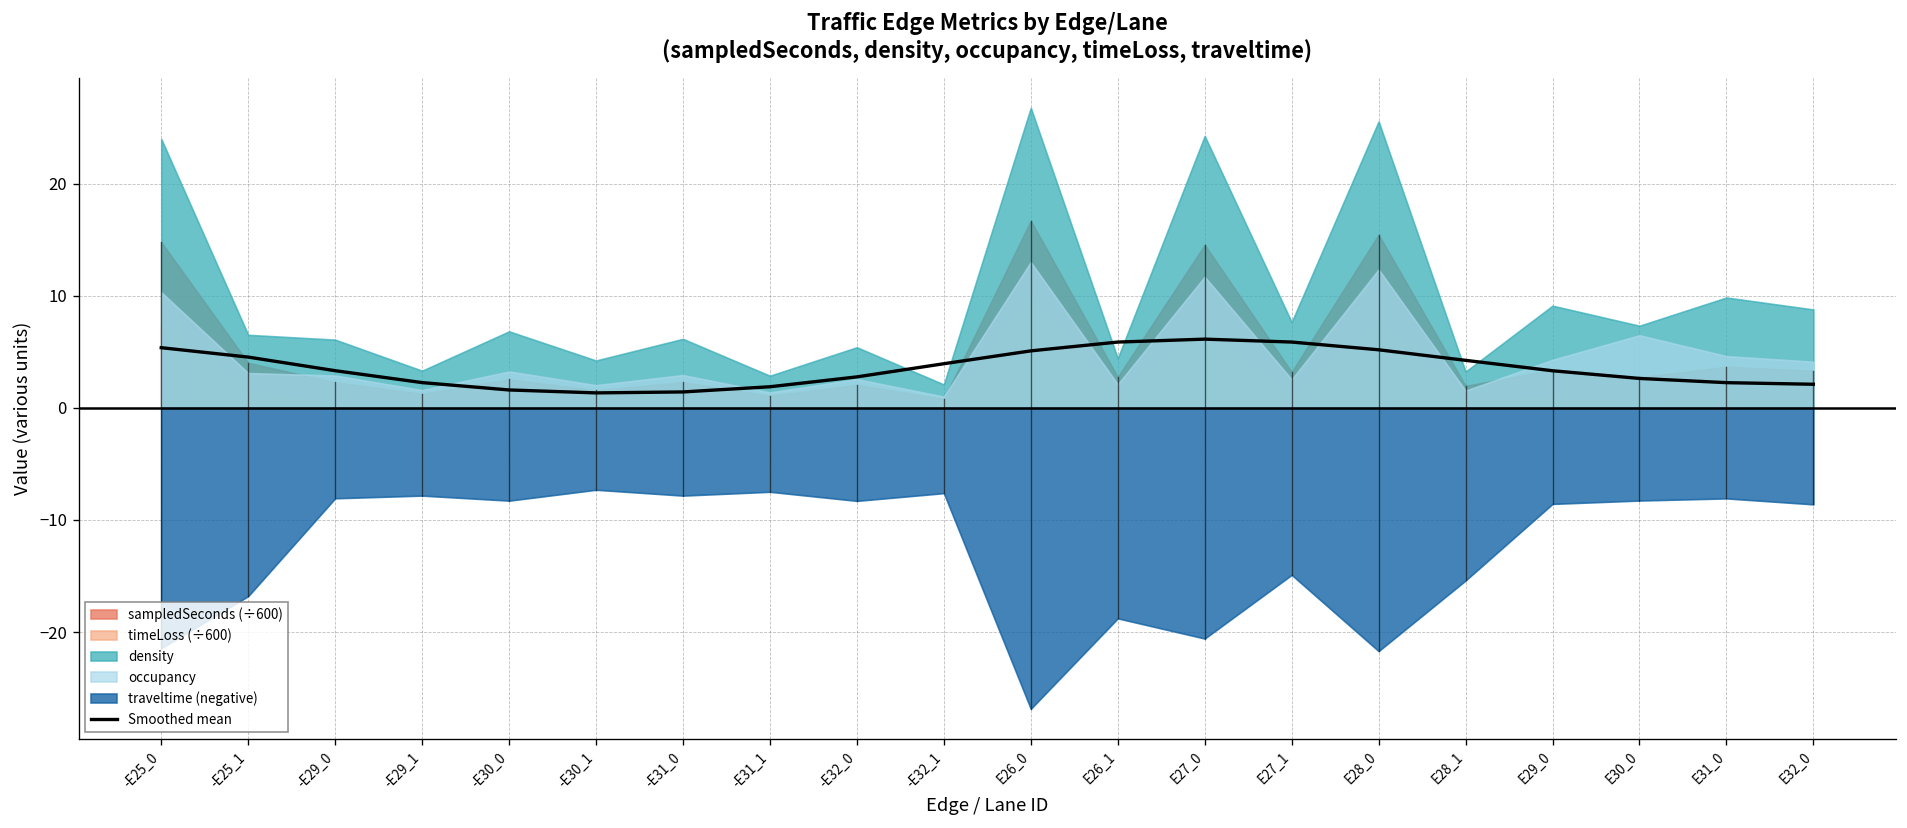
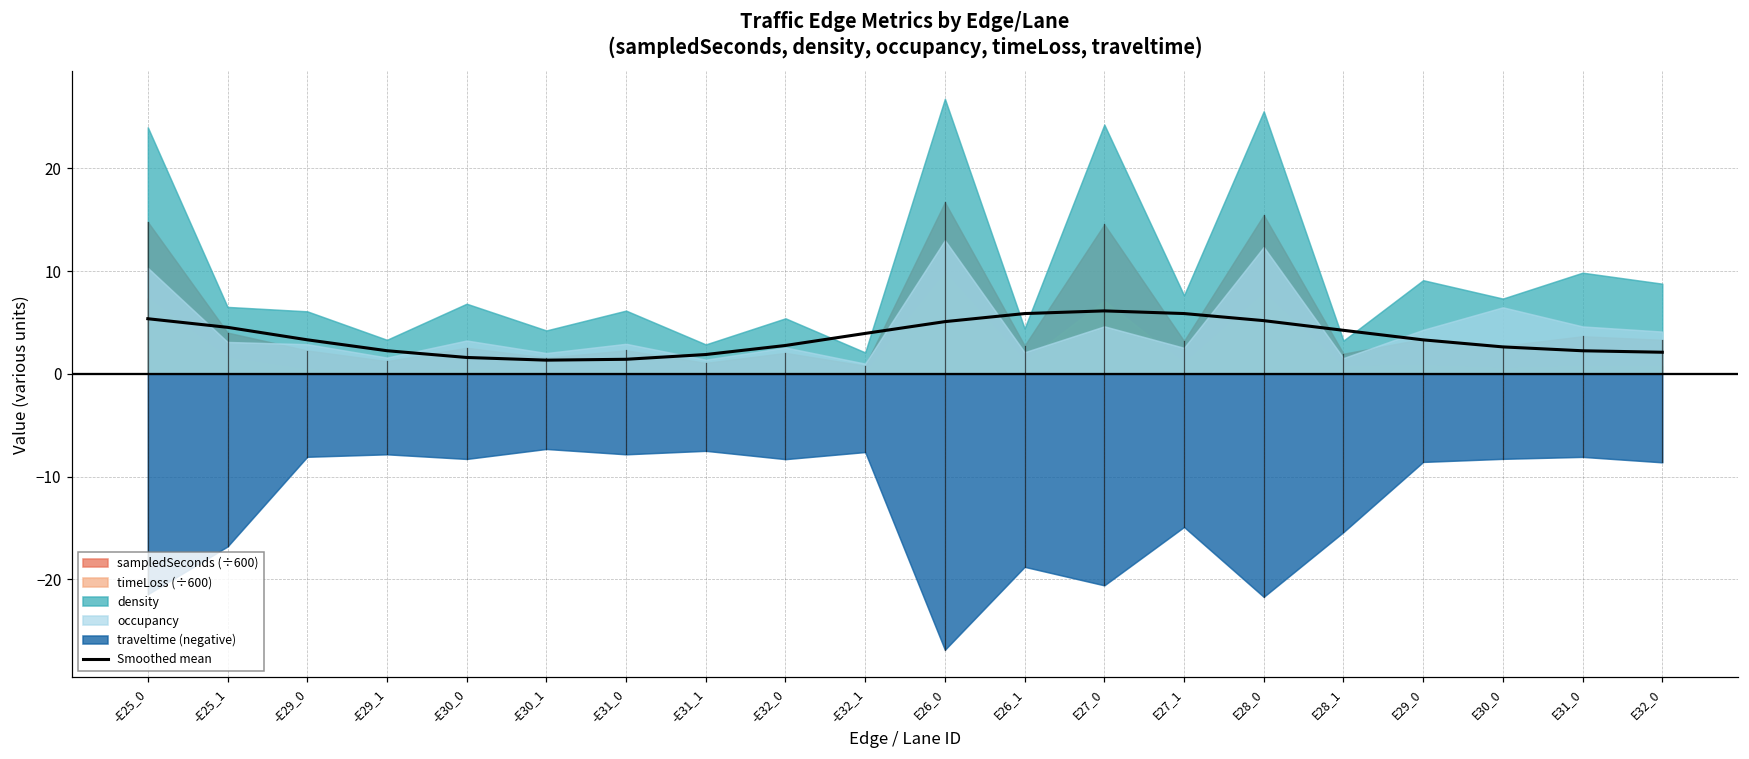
occupancy, E27_0: 12 -> 5
